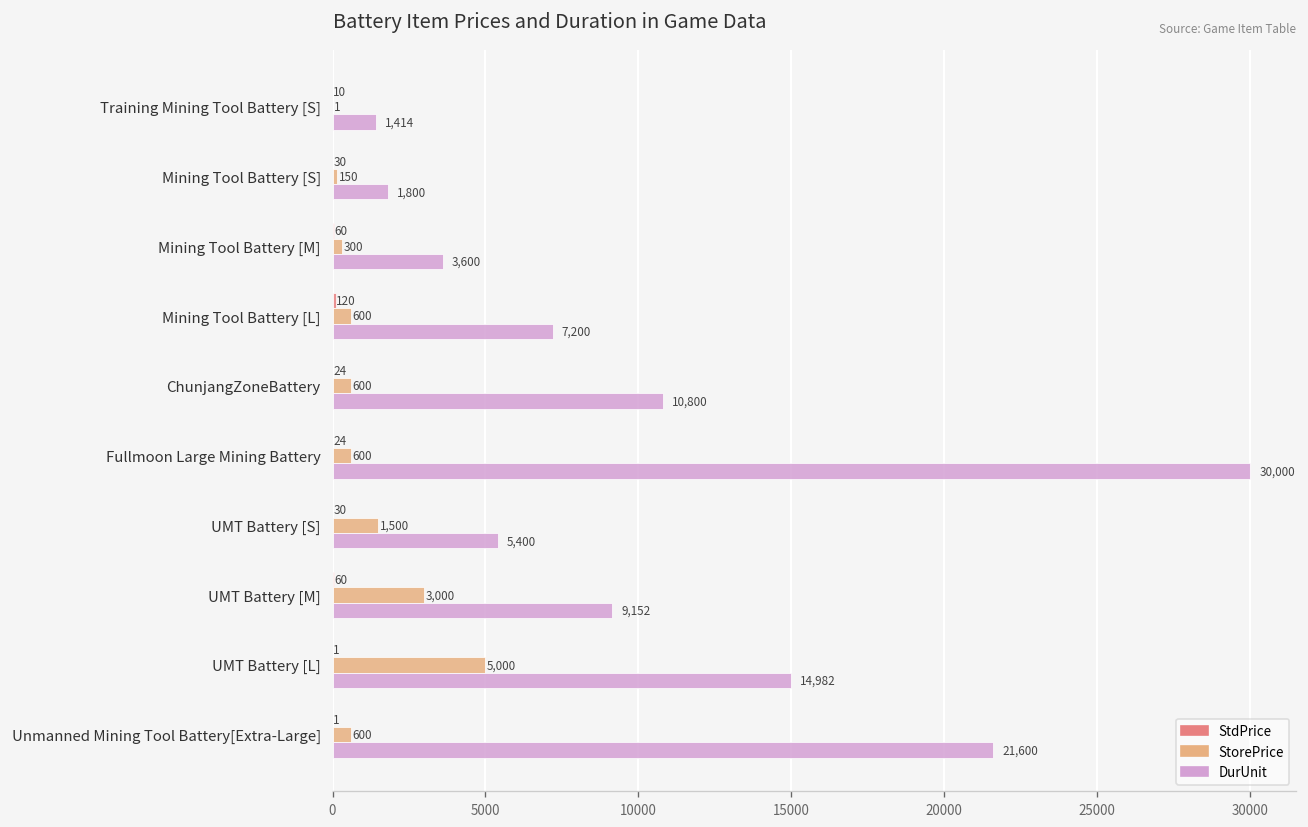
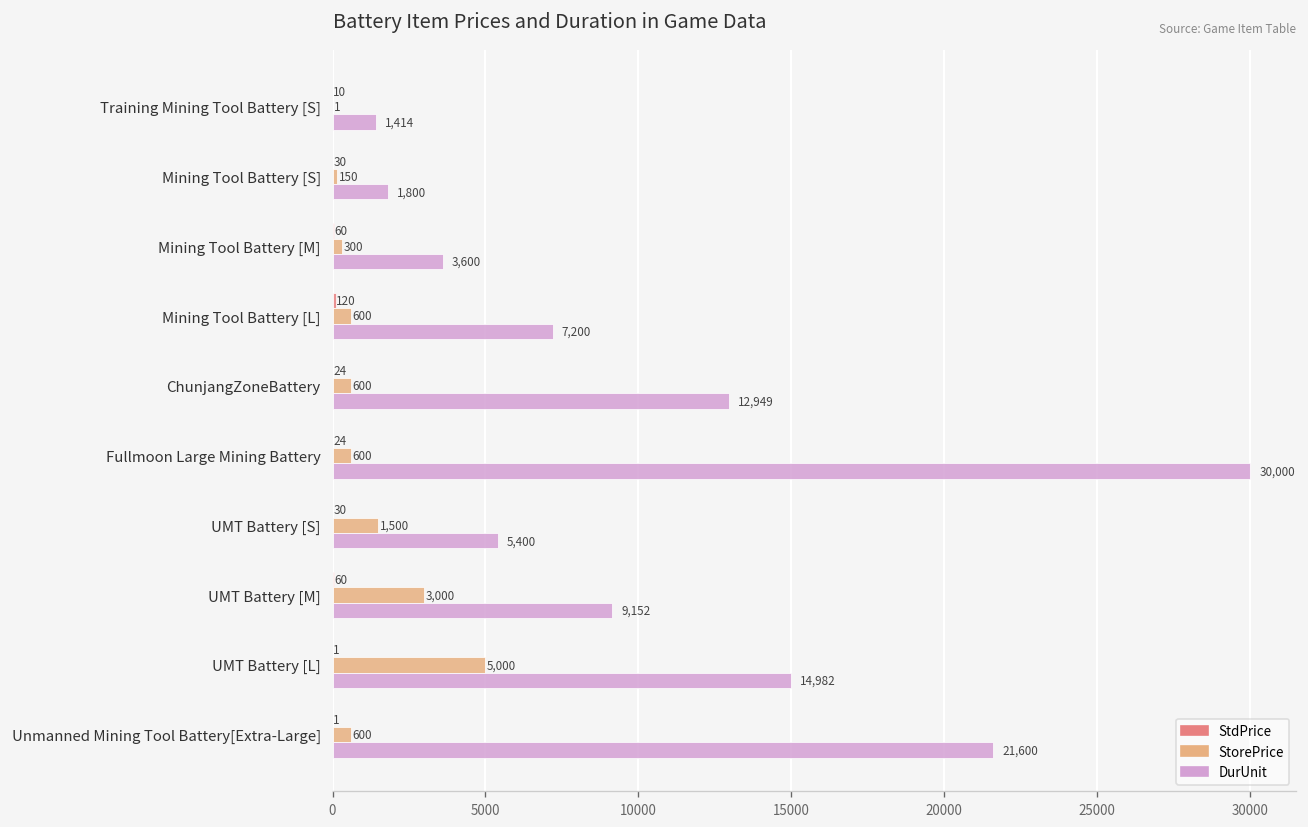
DurUnit, ChunjangZoneBattery: 10,800 -> 12,949
